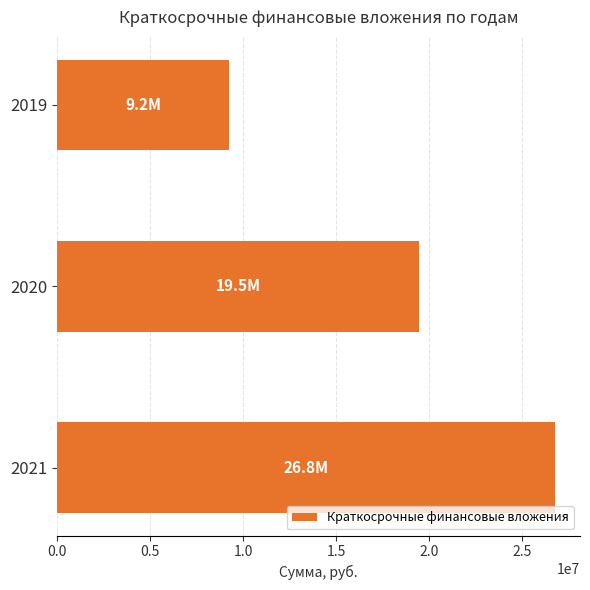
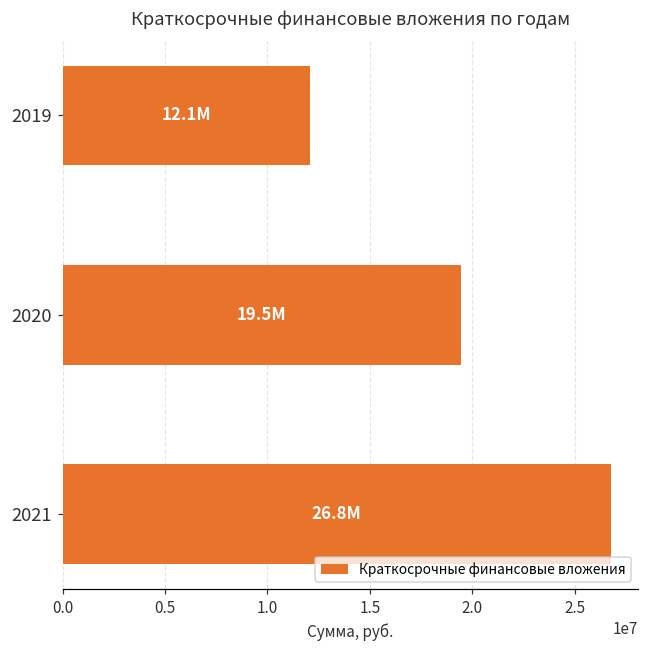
2019: 9.2M -> 12.1M
